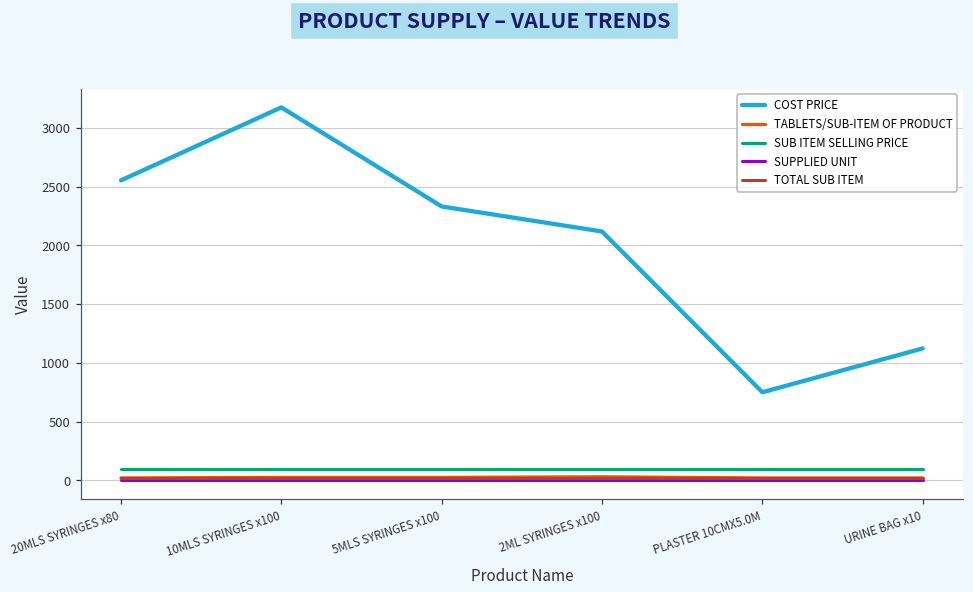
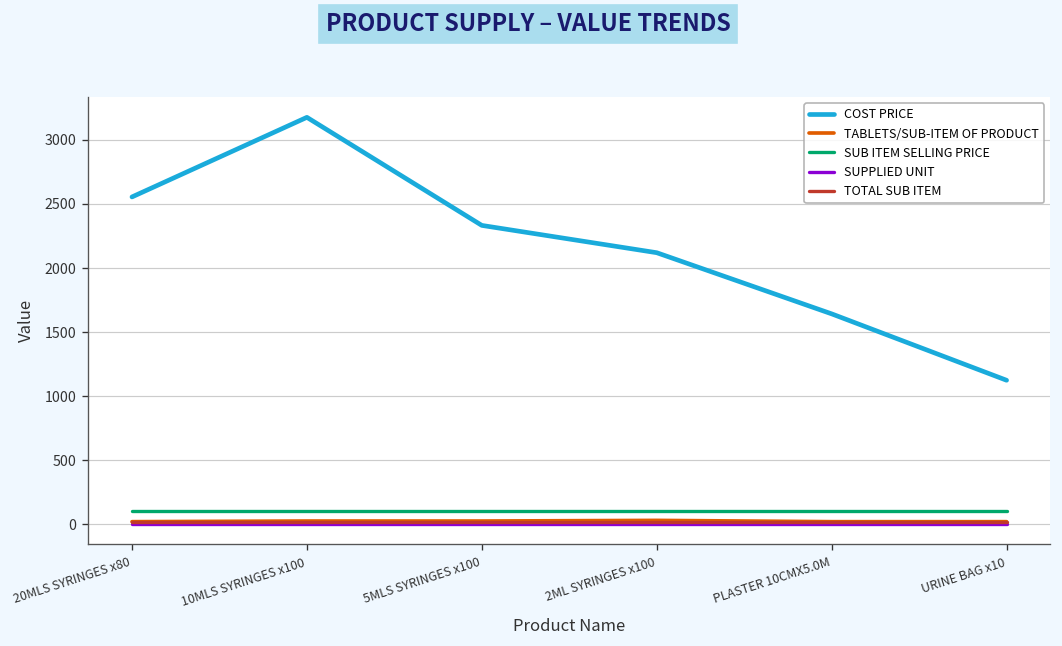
COST PRICE, PLASTER 10CMX5.0M: 750 -> 1640
